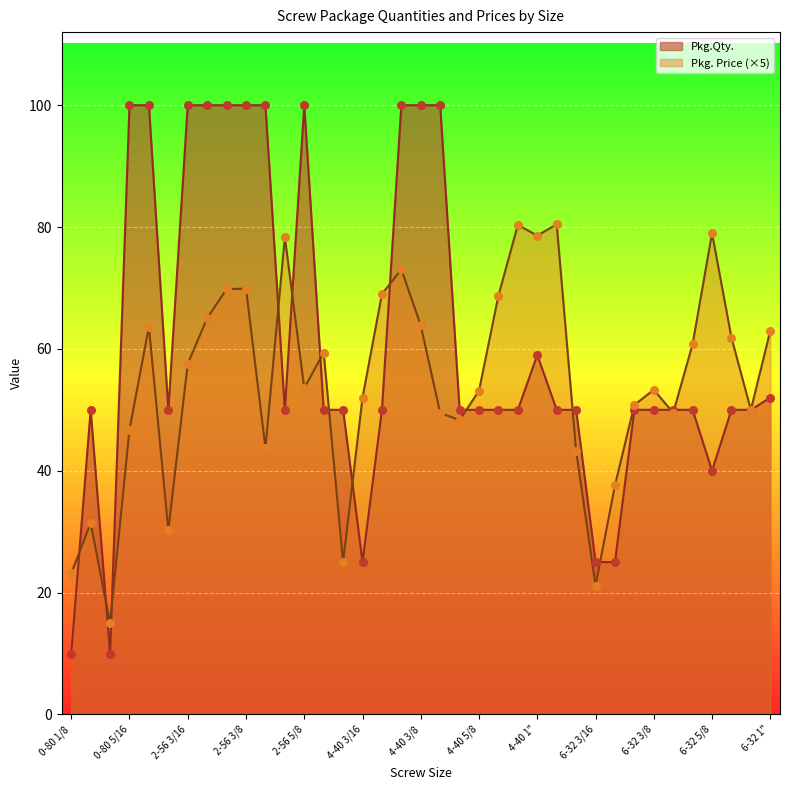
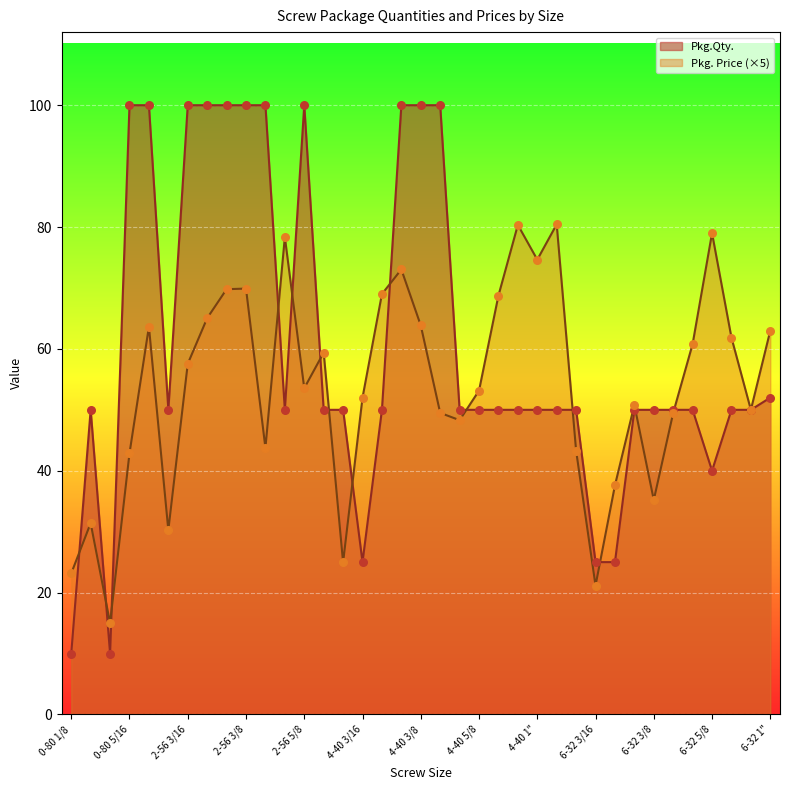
Pkg. Price (×5), 0-80 5/16: 47 -> 43
Pkg.Qty., 4-40 1": 59 -> 50
Pkg. Price (×5), 4-40 1": 79 -> 75
Pkg. Price (×5), 6-32 3/8: 53 -> 35
